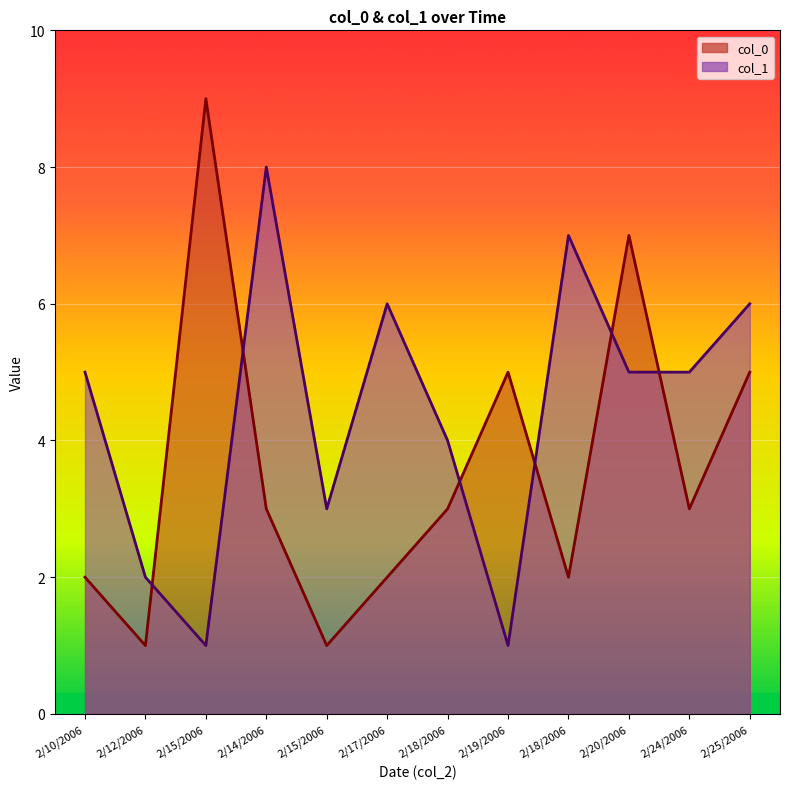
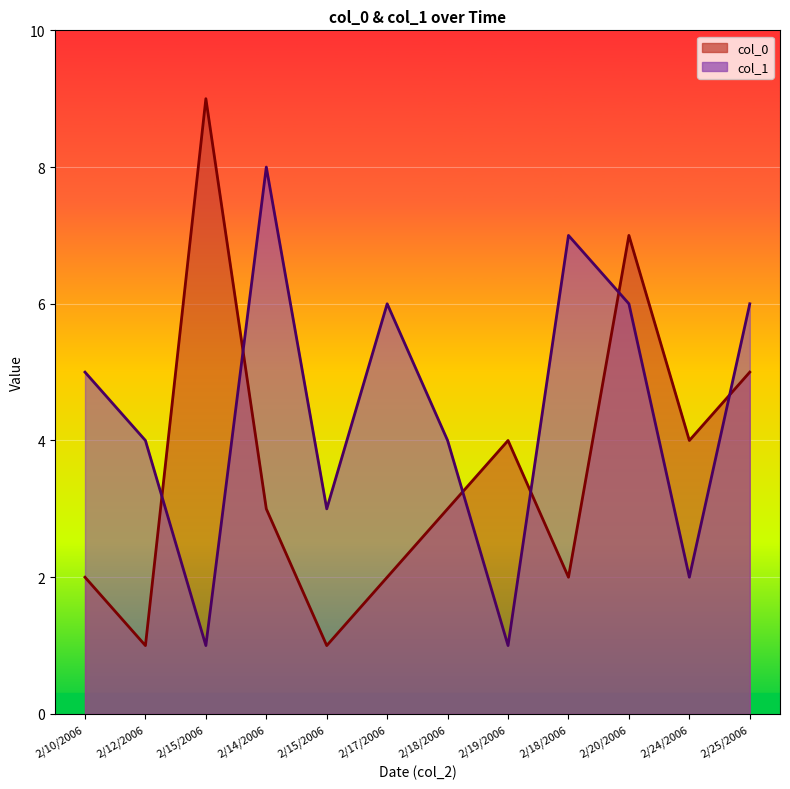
col_1, 2/12/2006: 2 -> 4
col_0, 2/19/2006: 5 -> 4
col_1, 2/20/2006: 5 -> 6
col_0, 2/24/2006: 3 -> 4
col_1, 2/24/2006: 5 -> 2
